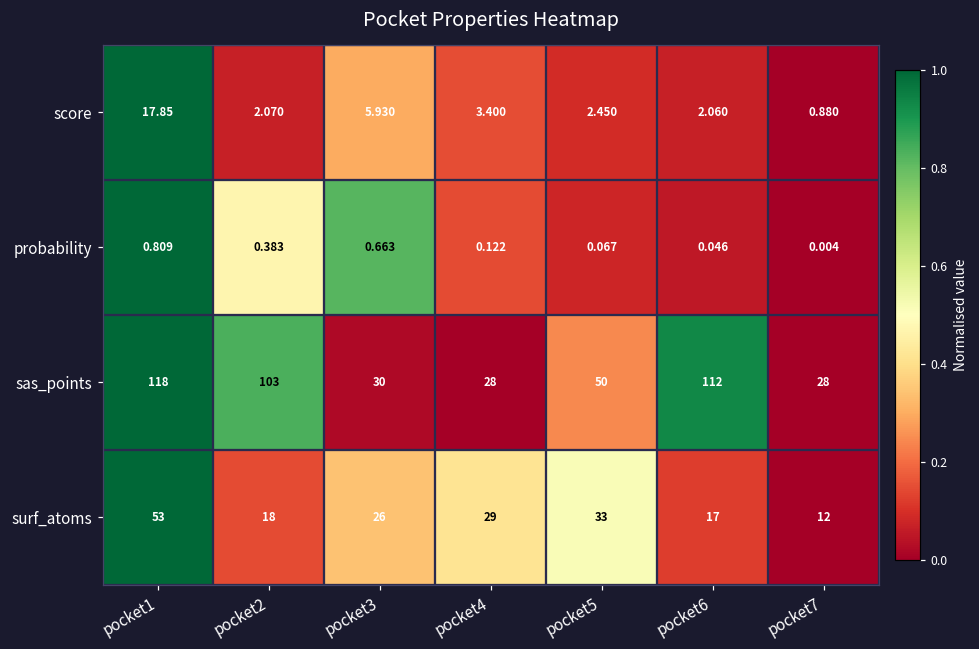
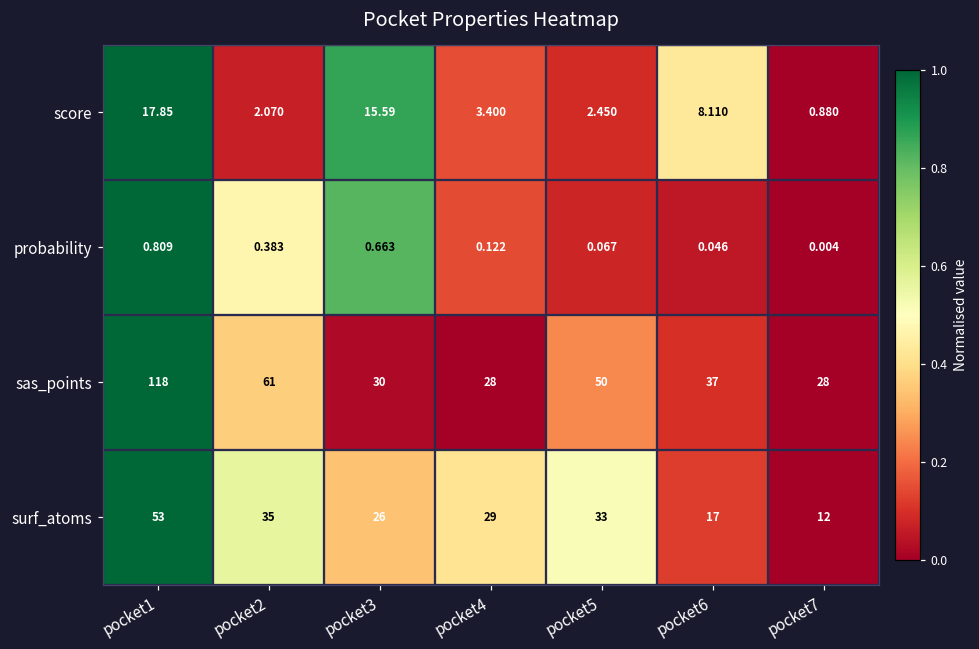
score, pocket3: 5.930 -> 15.59
score, pocket6: 2.060 -> 8.110
sas_points, pocket2: 103 -> 61
sas_points, pocket6: 112 -> 37
surf_atoms, pocket2: 18 -> 35
